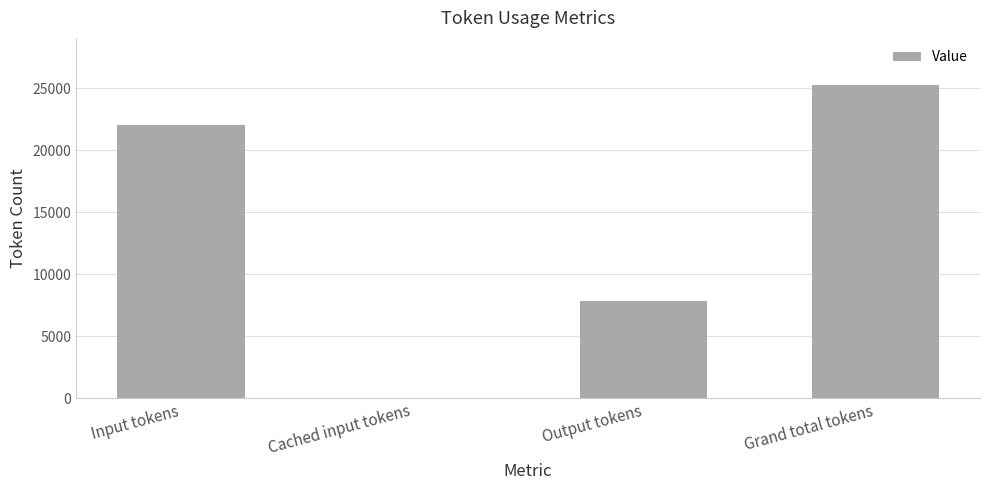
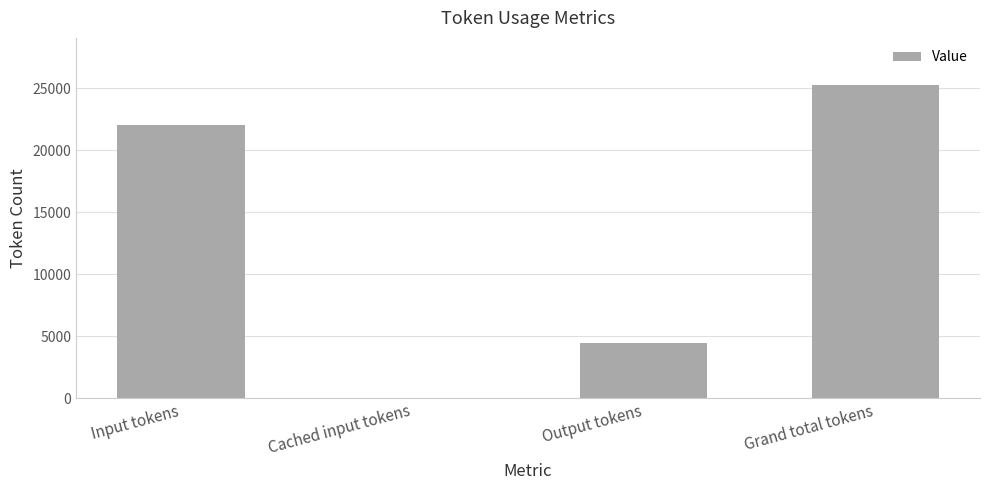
Output tokens: 7900 -> 4500
